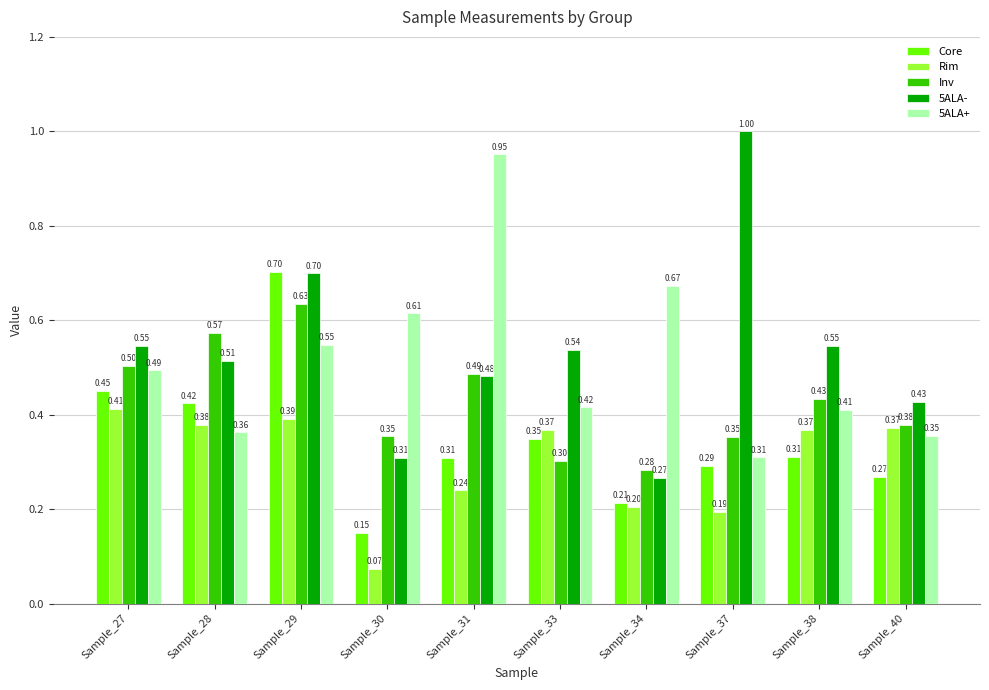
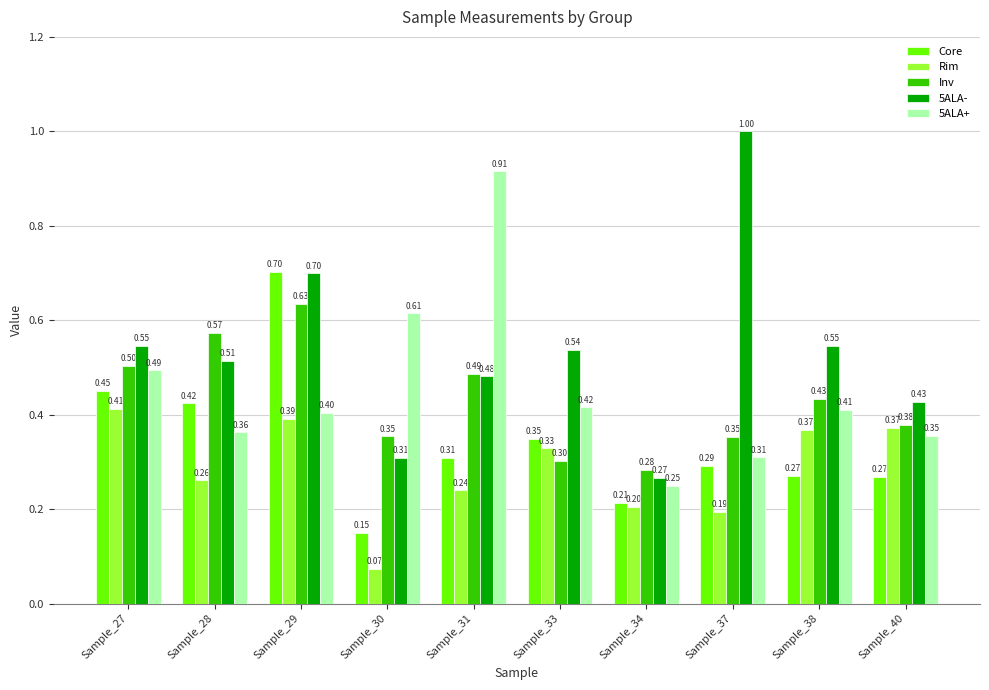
Rim, Sample_28: 0.38 -> 0.26
5ALA+, Sample_29: 0.55 -> 0.40
5ALA+, Sample_31: 0.95 -> 0.91
Rim, Sample_33: 0.37 -> 0.33
5ALA+, Sample_34: 0.67 -> 0.25
Core, Sample_38: 0.31 -> 0.27
